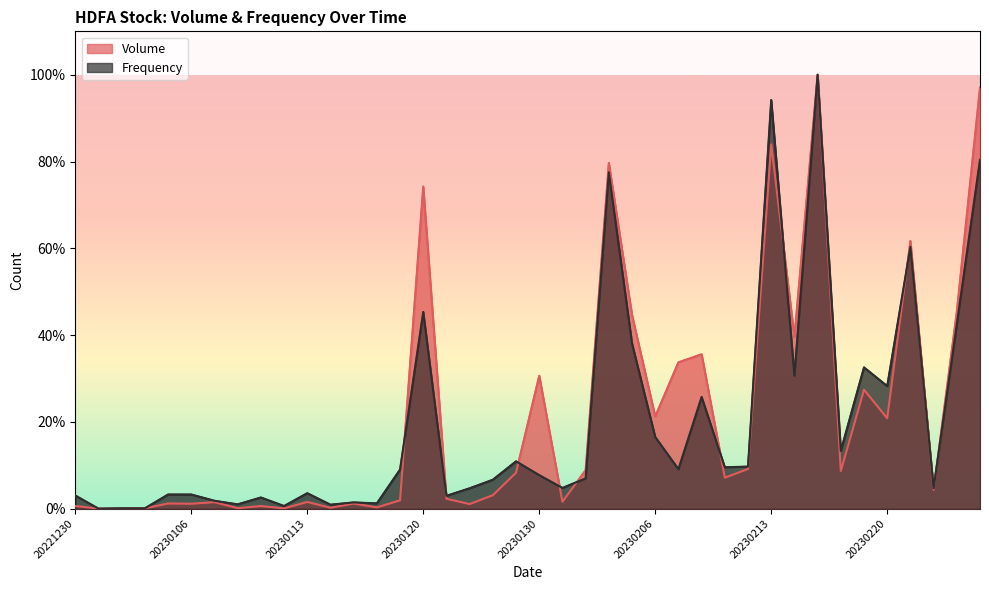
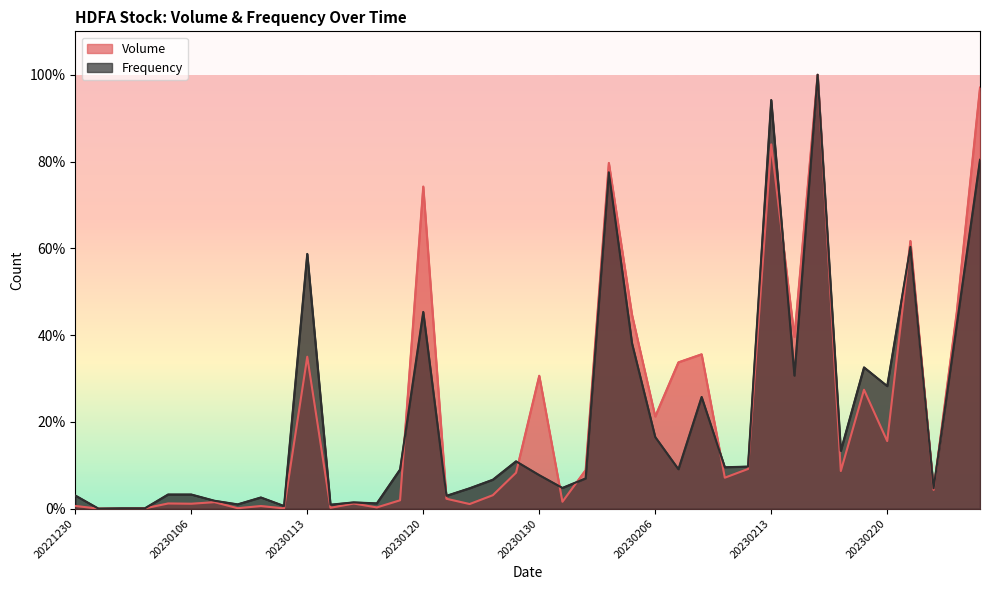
Volume, 20230113: 2% -> 35%
Frequency, 20230113: 4% -> 59%
Volume, 20230220: 21% -> 16%
